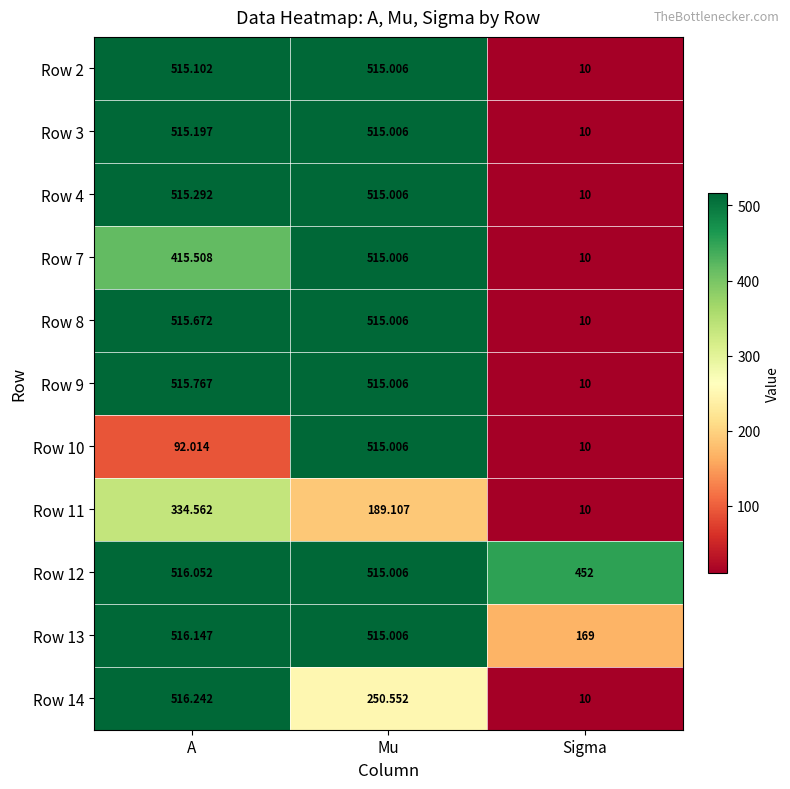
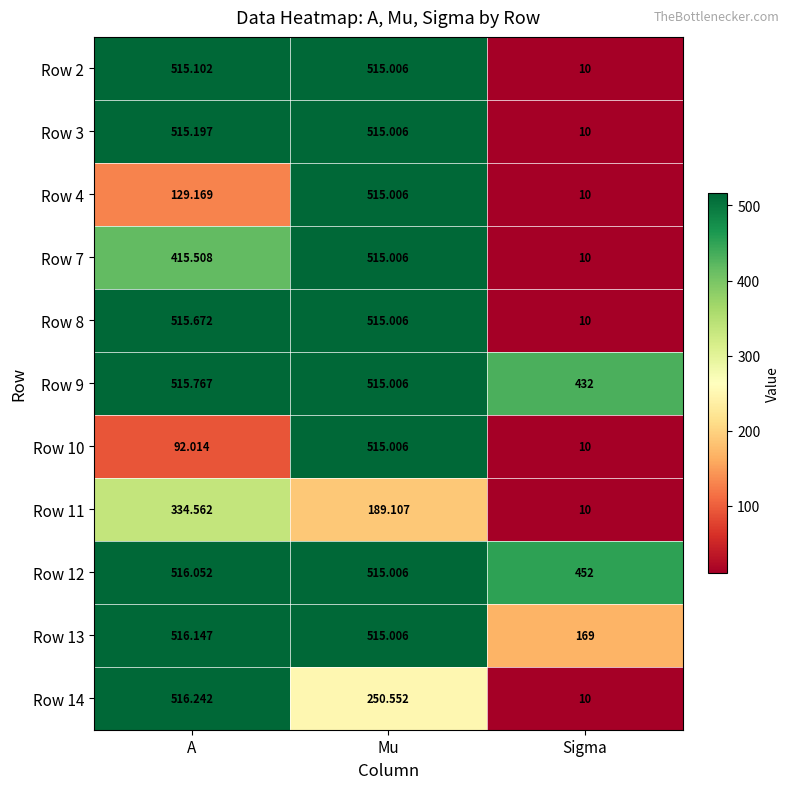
Row 4, A: 515.292 -> 129.169
Row 9, Sigma: 10 -> 432
